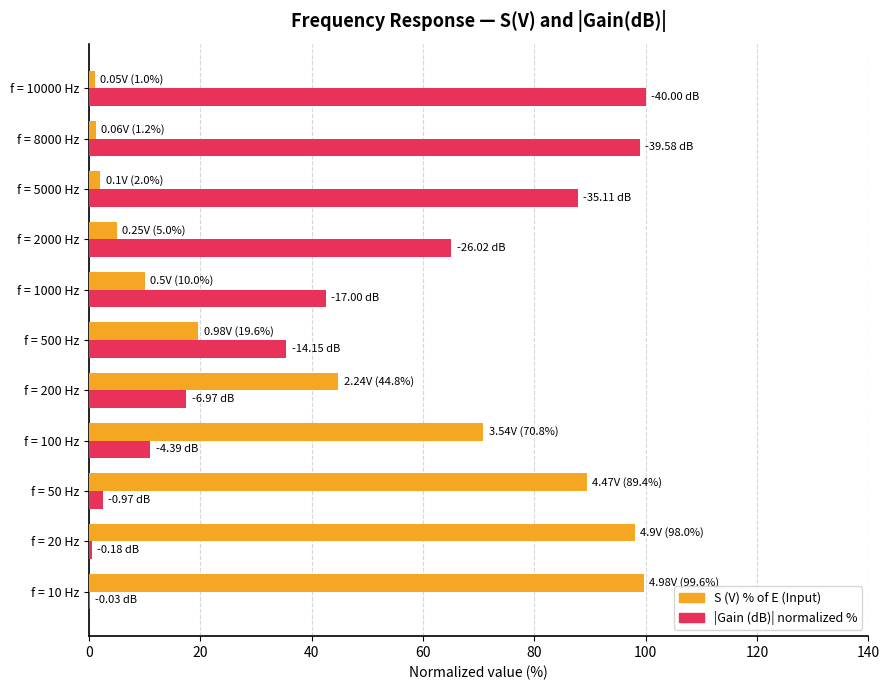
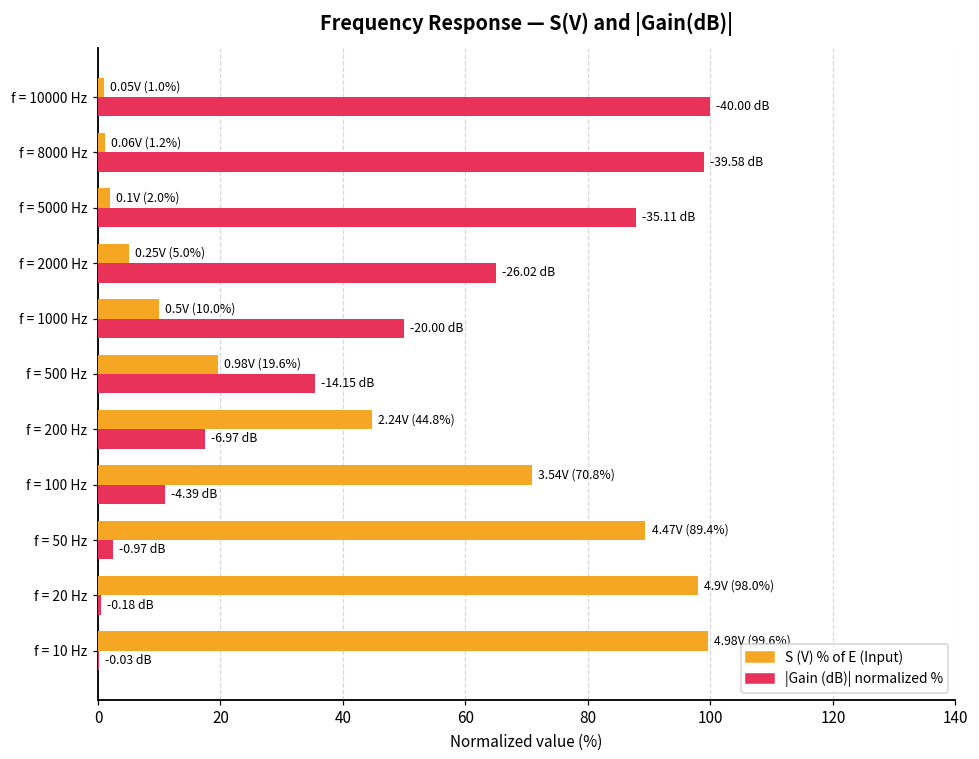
|Gain (dB)| normalized %, f = 1000 Hz: -17.00 -> -20.00
